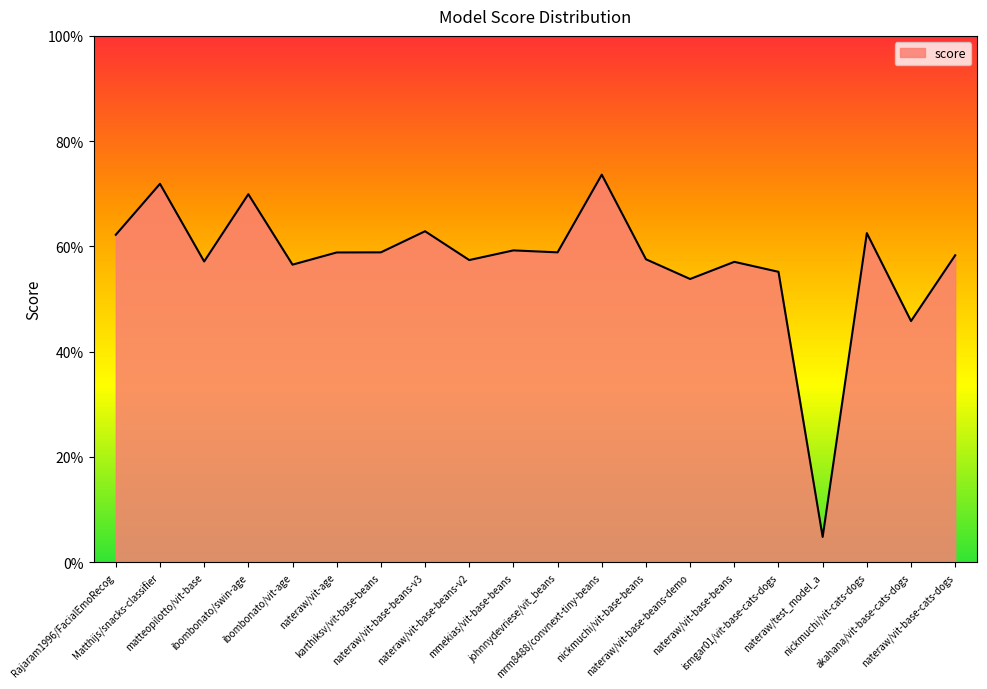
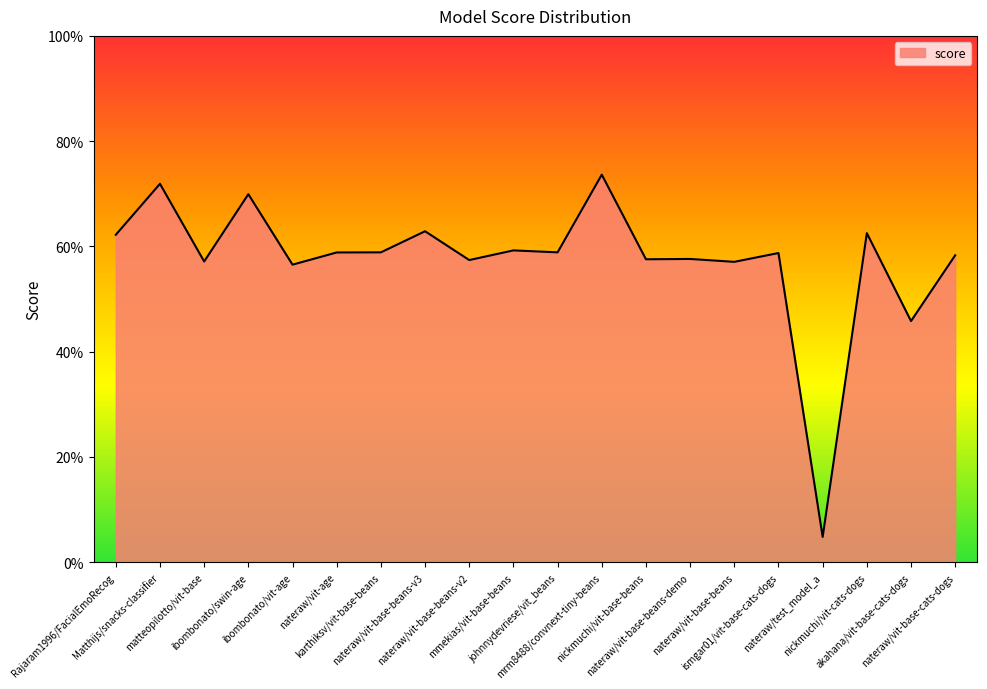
nateraw/vit-base-beans-demo: 54% -> 58%
ismgar01/vit-base-cats-dogs: 55% -> 59%
